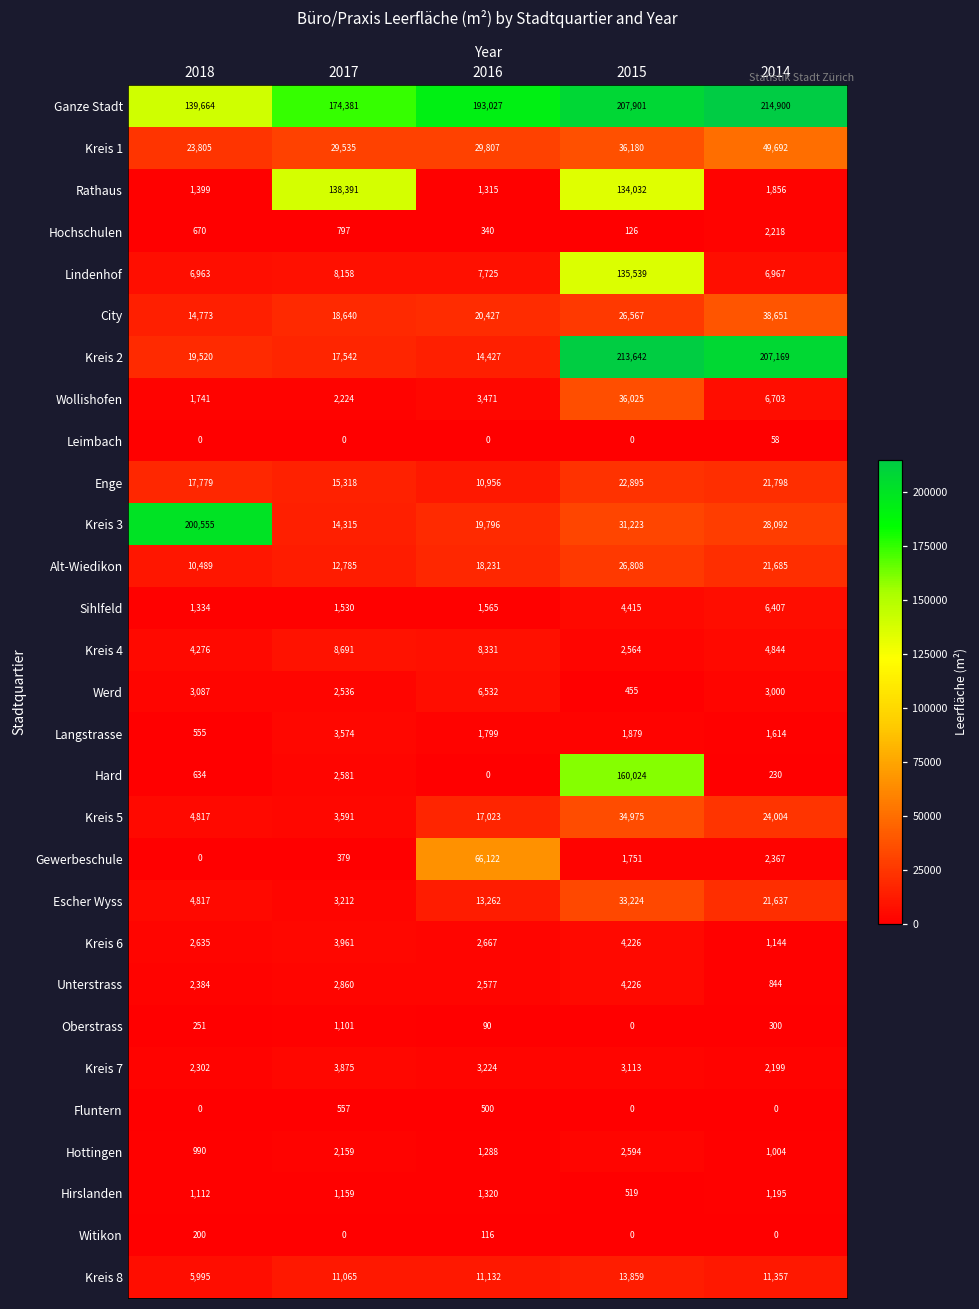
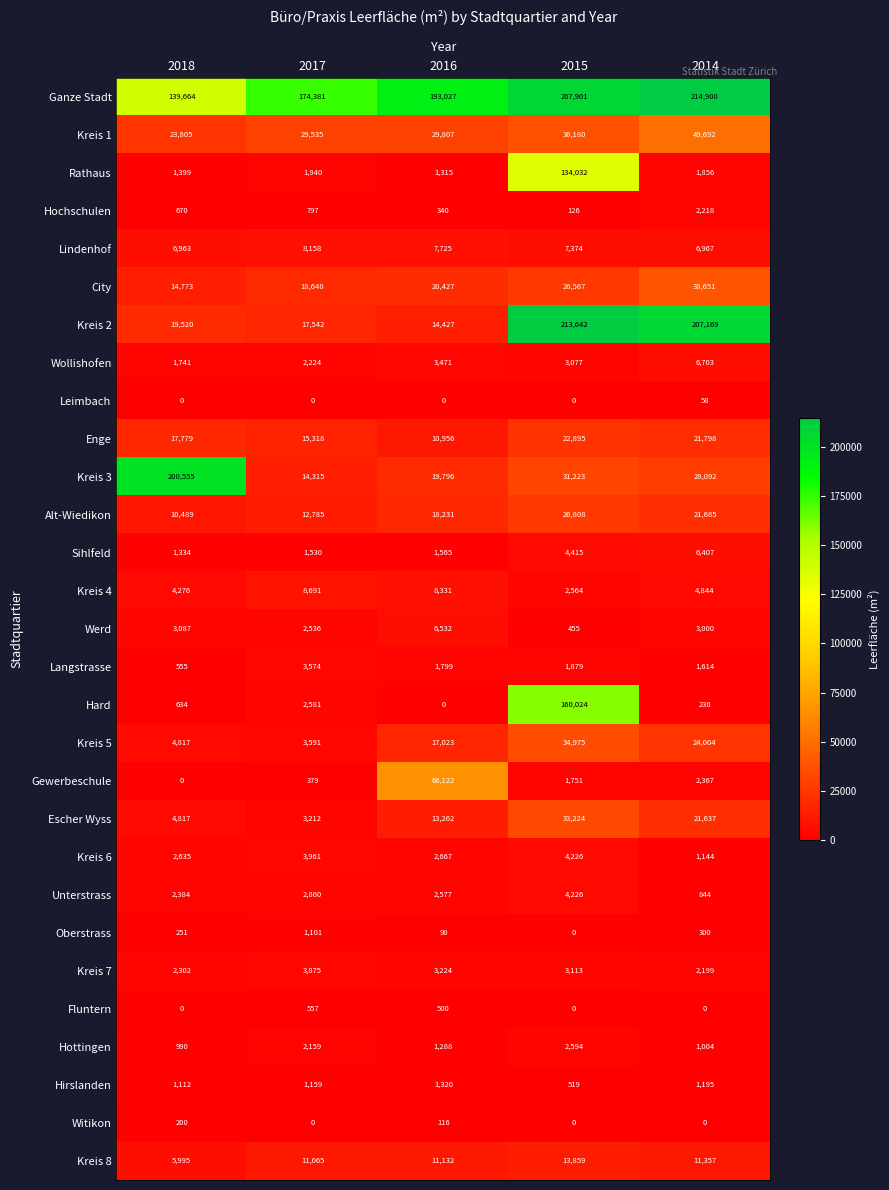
Rathaus, 2017: 138,391 -> 1,940
Lindenhof, 2015: 135,539 -> 7,374
Wollishofen, 2015: 36,025 -> 3,077
